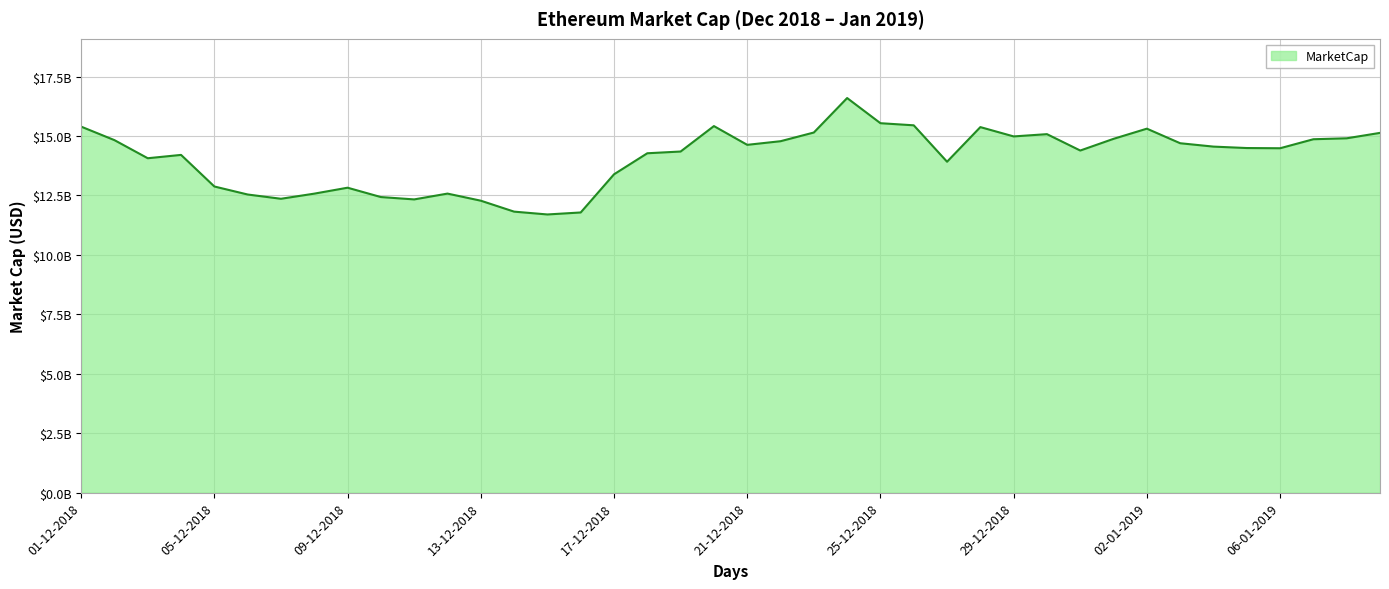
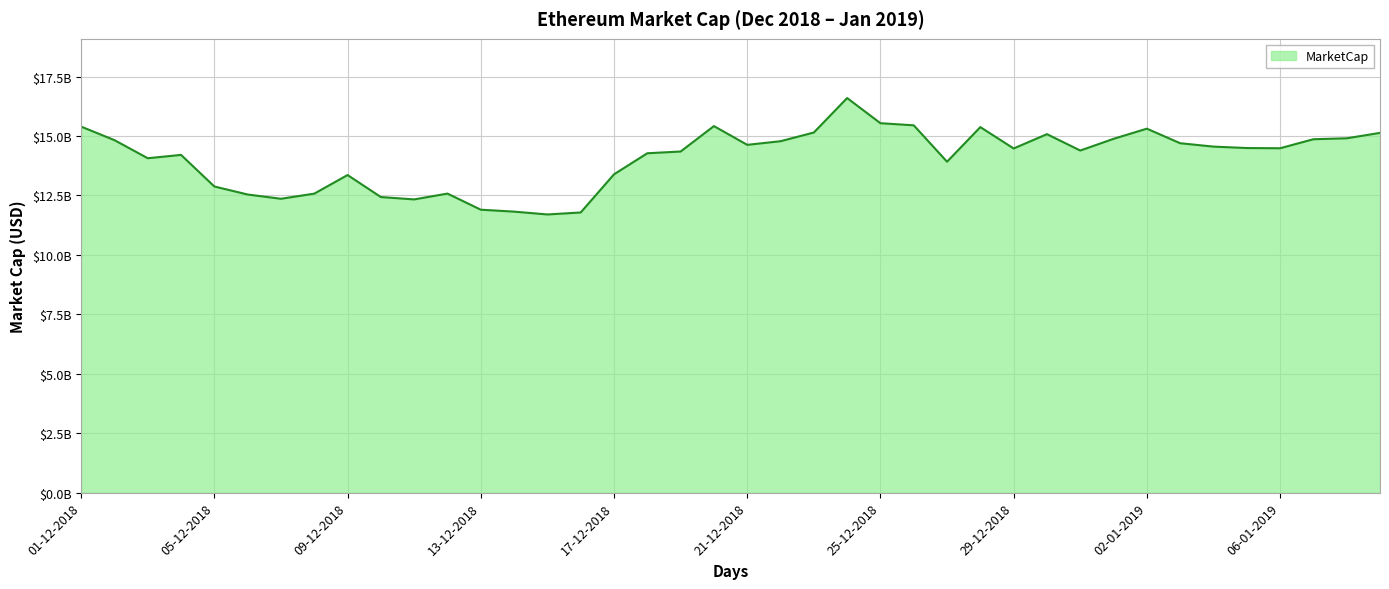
09-12-2018: $12800000000 -> $13400000000
13-12-2018: $12300000000 -> $11900000000
29-12-2018: $15000000000 -> $14500000000
